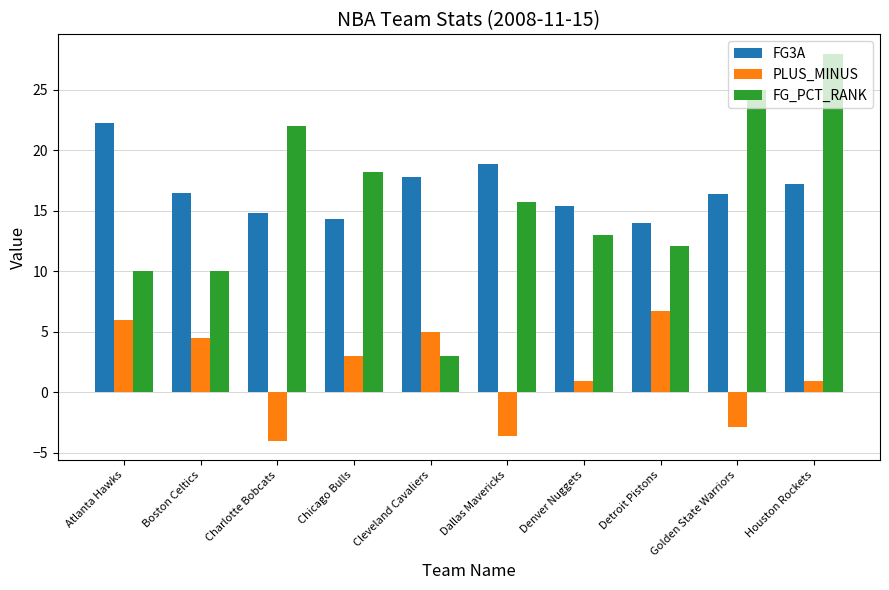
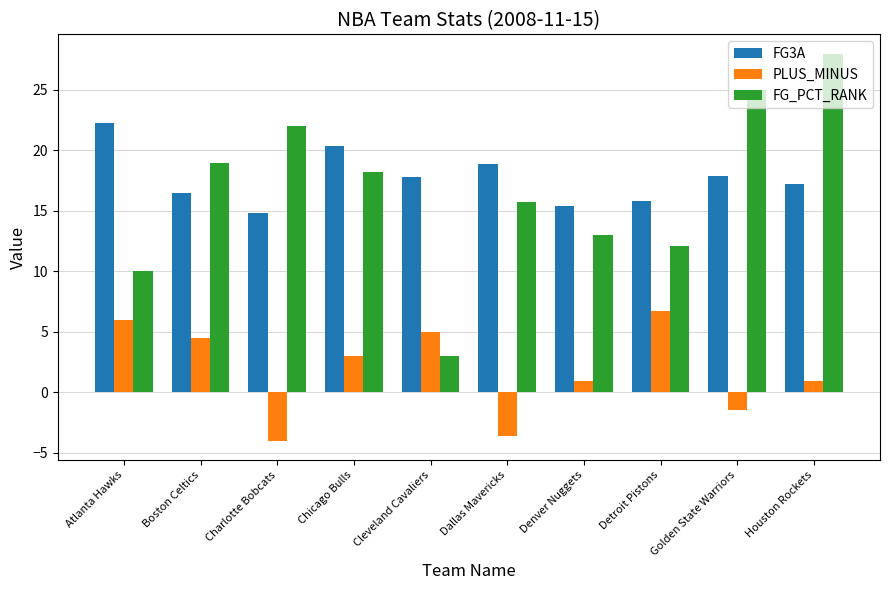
FG_PCT_RANK, Boston Celtics: 10 -> 19
FG3A, Chicago Bulls: 14.3 -> 20.4
FG3A, Detroit Pistons: 14.0 -> 15.8
FG3A, Golden State Warriors: 16.4 -> 17.9
PLUS_MINUS, Golden State Warriors: -2.9 -> -1.5
